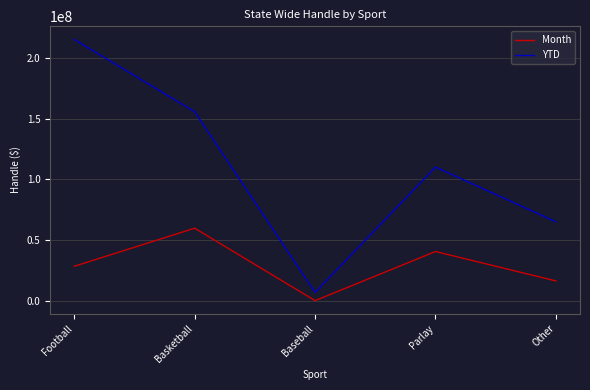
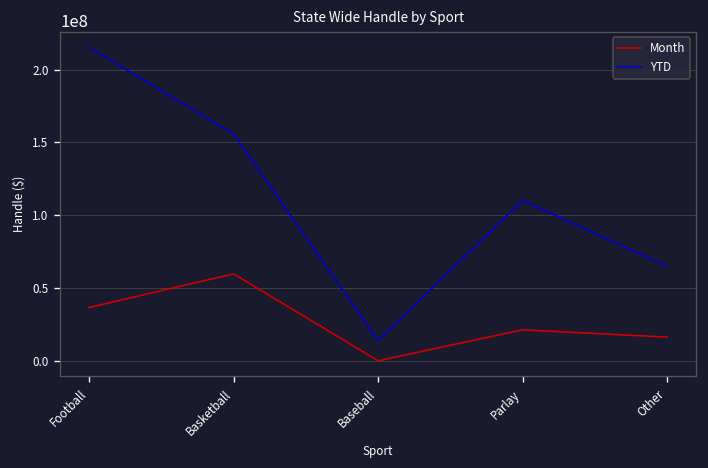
Month, Football: 28000000 -> 37000000
YTD, Baseball: 7000000 -> 14000000
Month, Parlay: 41000000 -> 21000000
